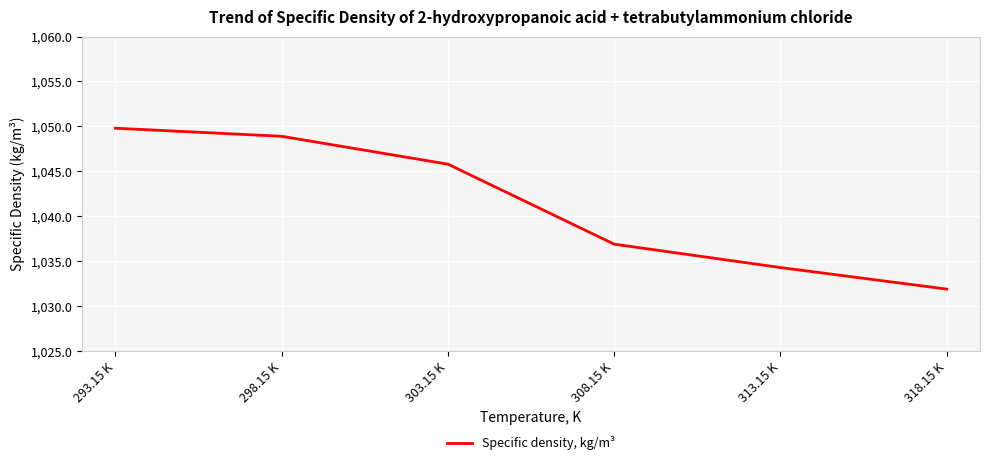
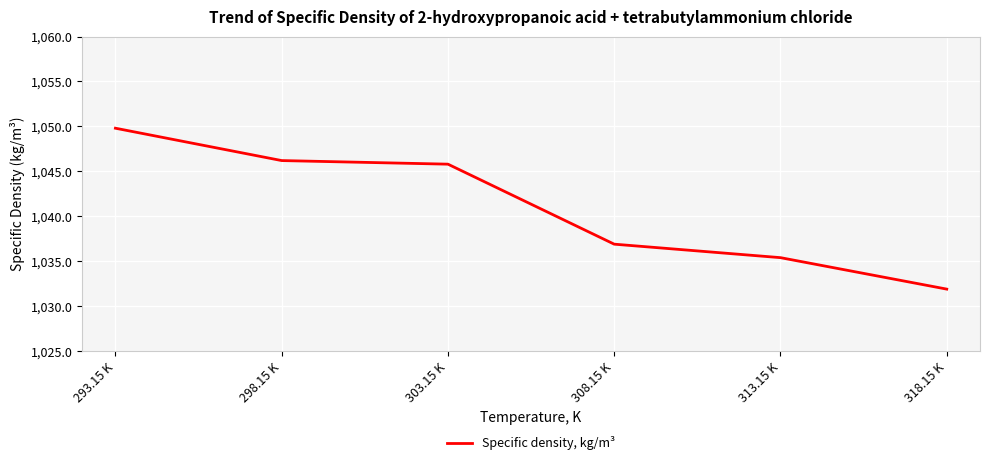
298.15 K: 1,049 -> 1,046
313.15 K: 1,034 -> 1,035
